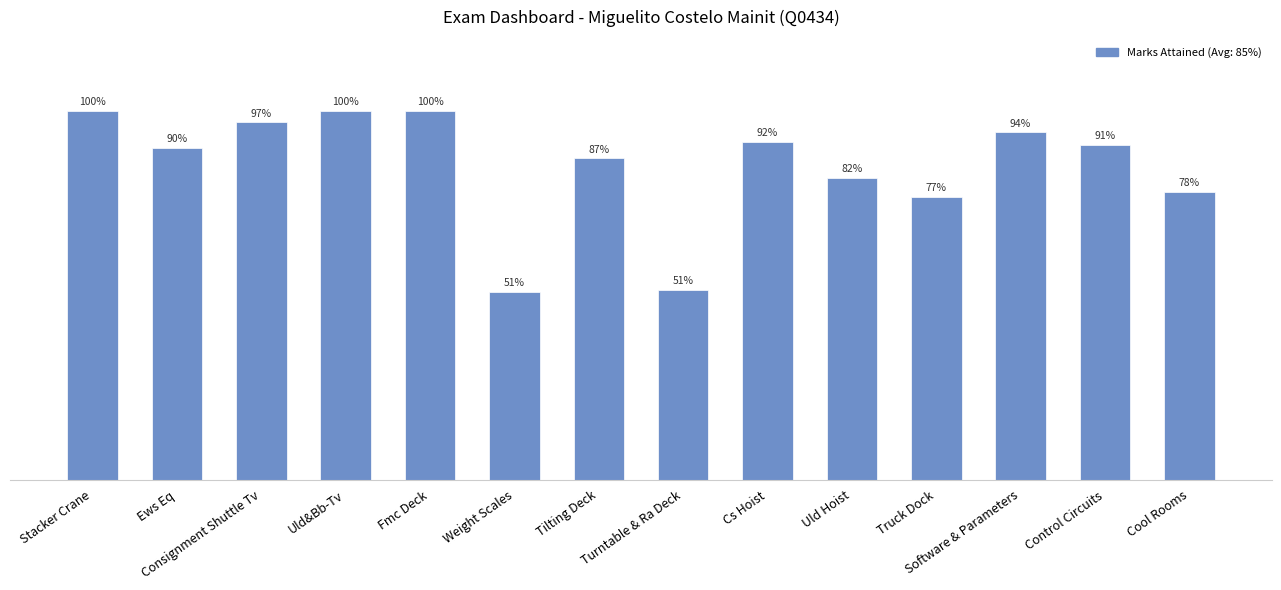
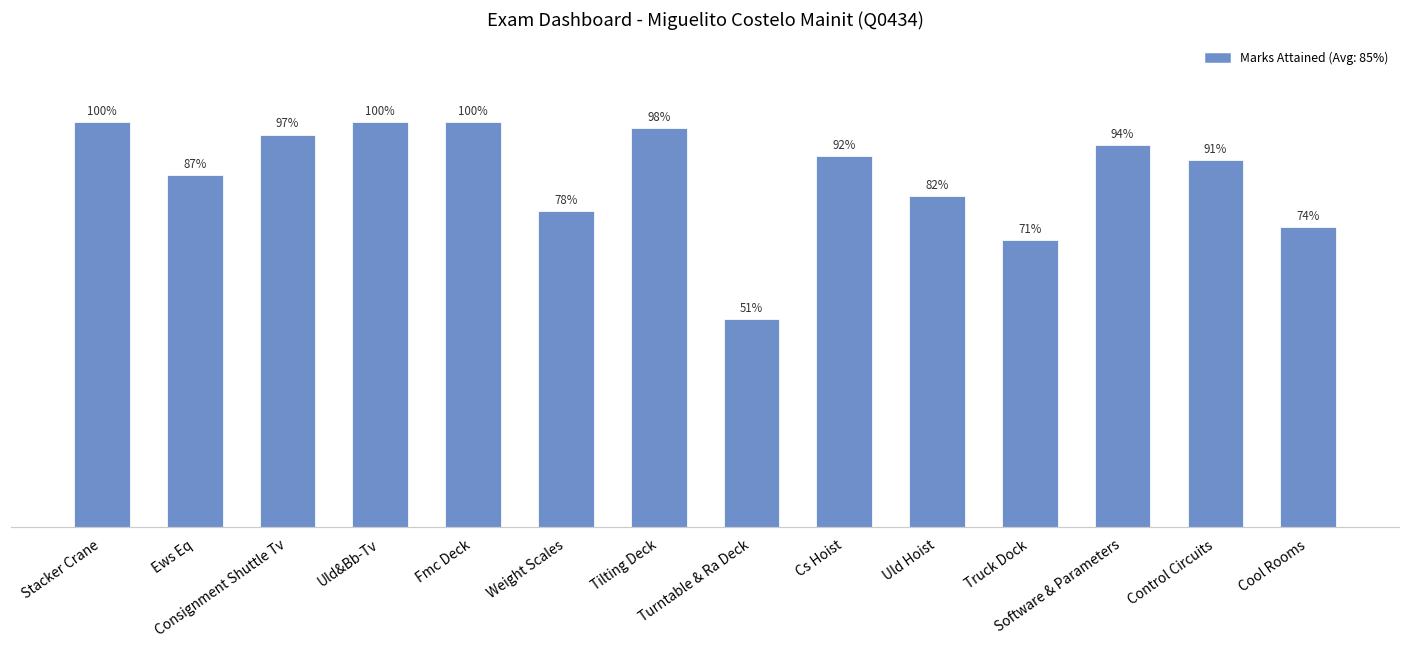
Ews Eq: 90% -> 87%
Weight Scales: 51% -> 78%
Tilting Deck: 87% -> 98%
Truck Dock: 77% -> 71%
Cool Rooms: 78% -> 74%
